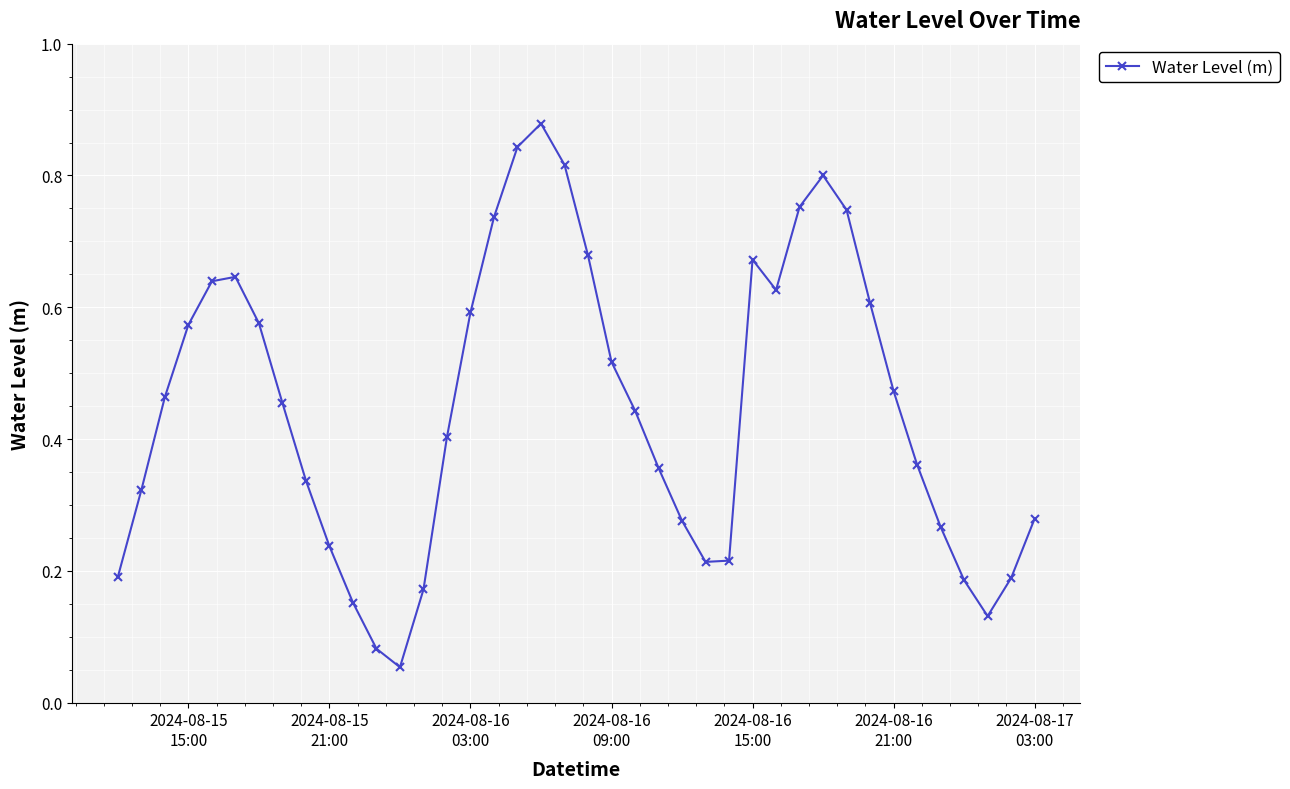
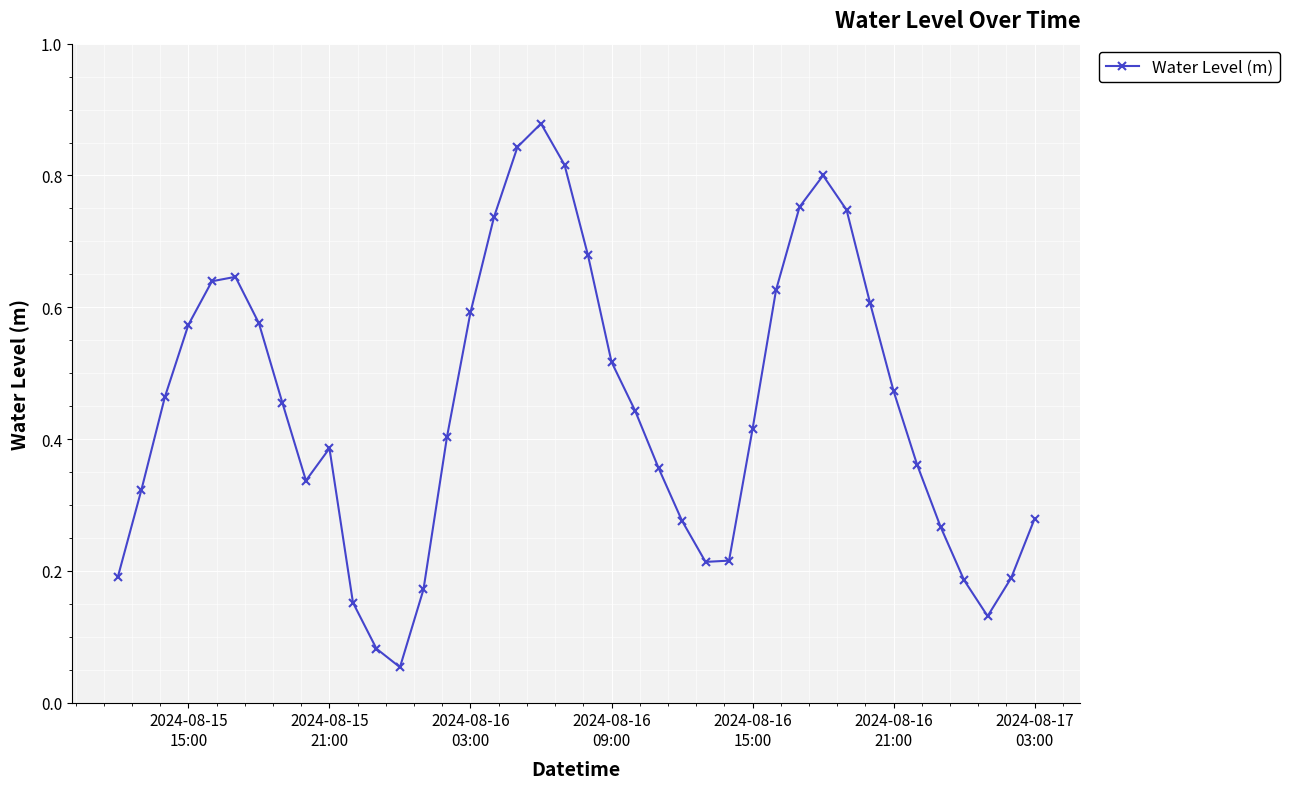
2024-08-15 21:00: 0.24 -> 0.39
2024-08-16 15:00: 0.67 -> 0.42
